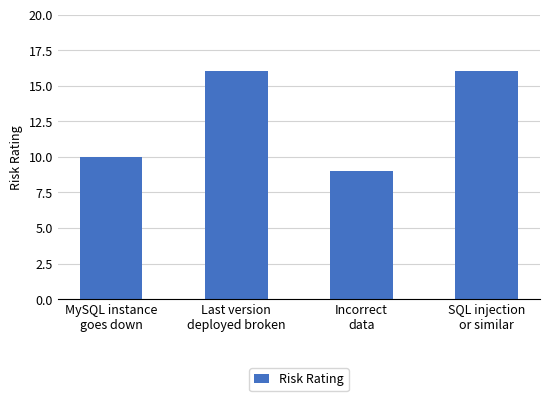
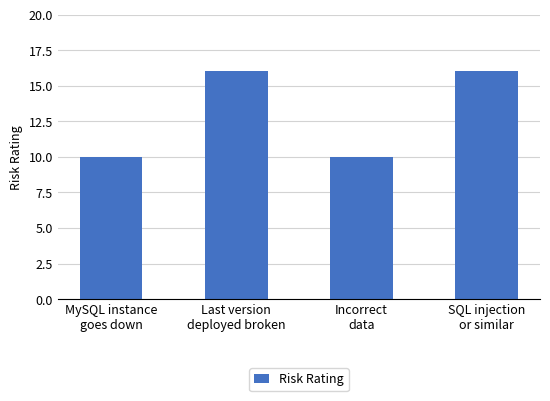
Incorrect data: 9 -> 10
